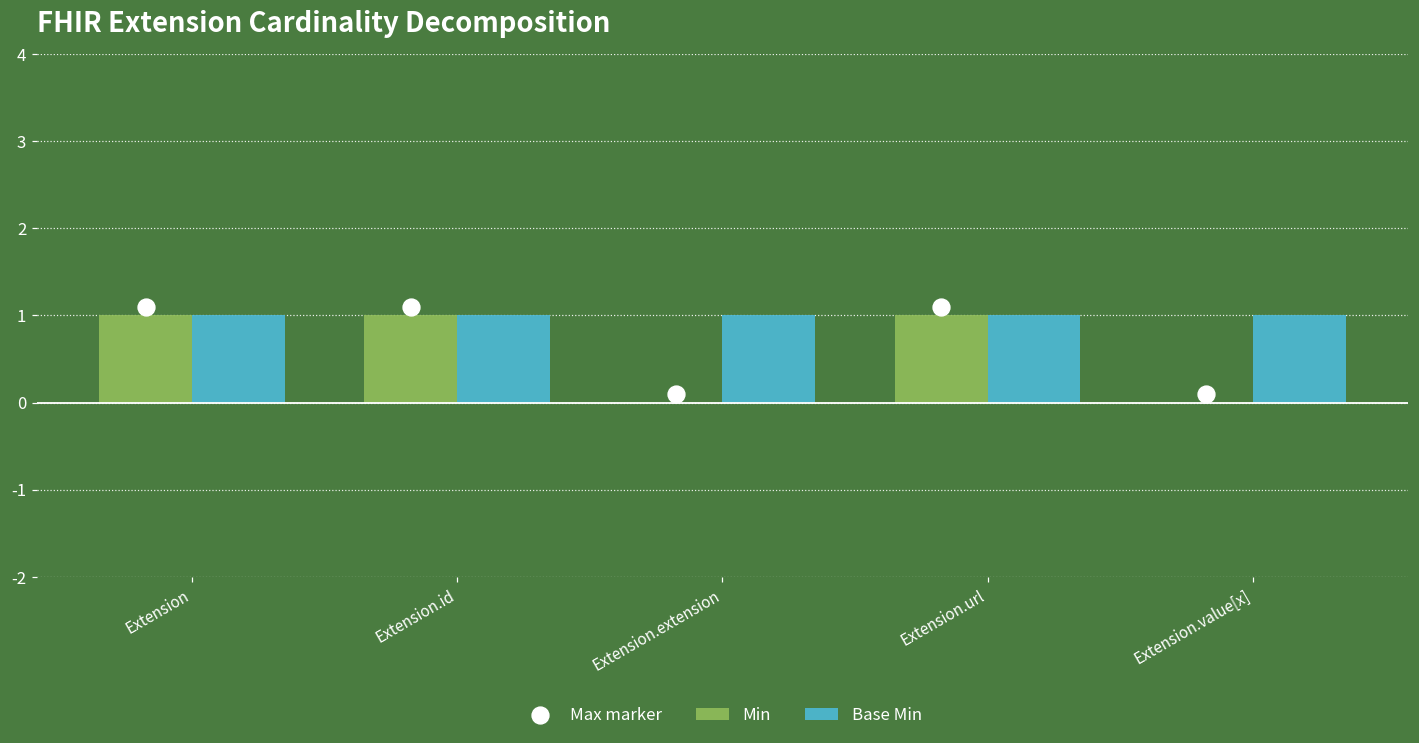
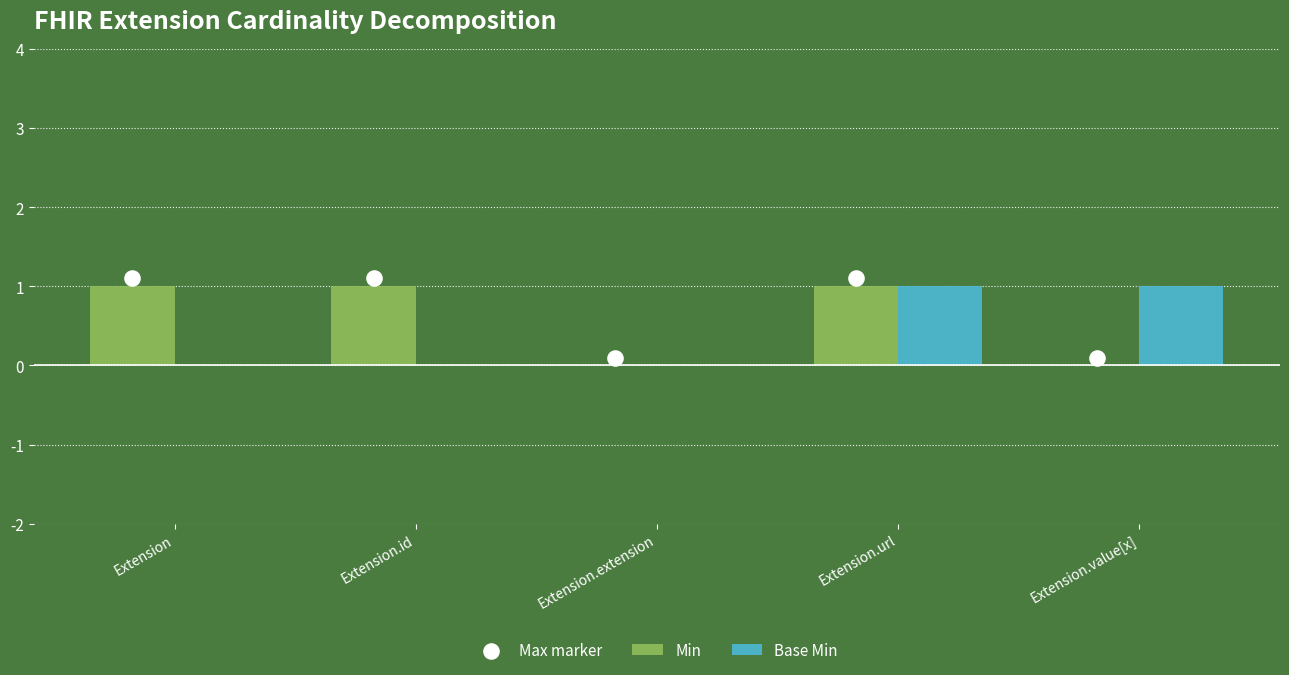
Base Min, Extension: 1 -> 0
Base Min, Extension.id: 1 -> 0
Base Min, Extension.extension: 1 -> 0
